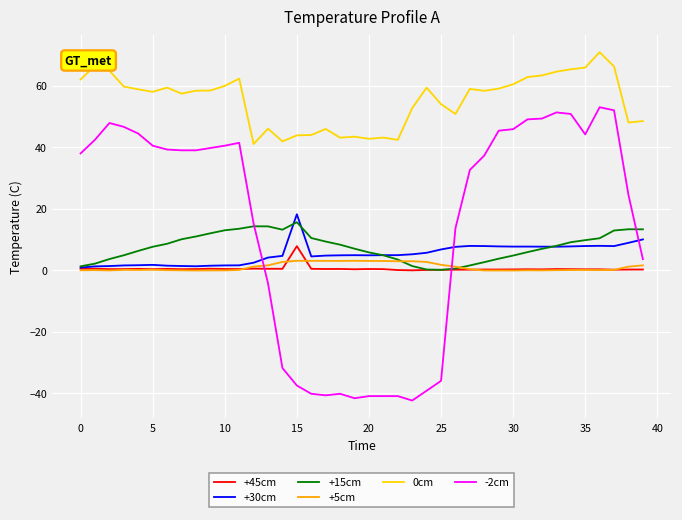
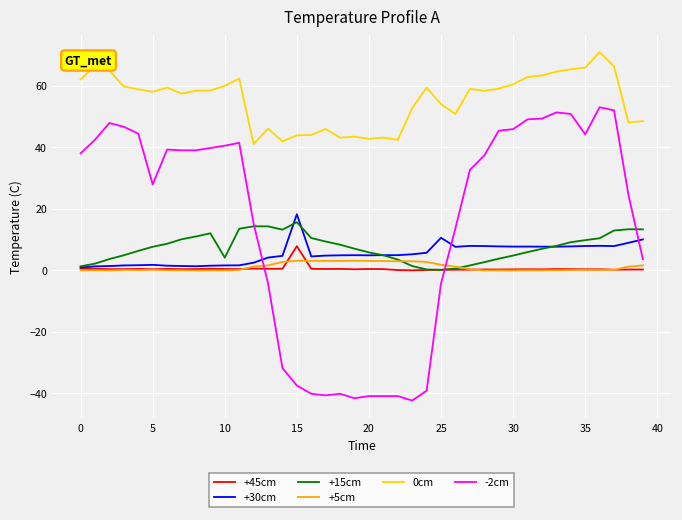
-2cm, 5: 41 -> 28
+15cm, 10: 13 -> 4
+30cm, 25: 7 -> 11
-2cm, 25: -36 -> -4
